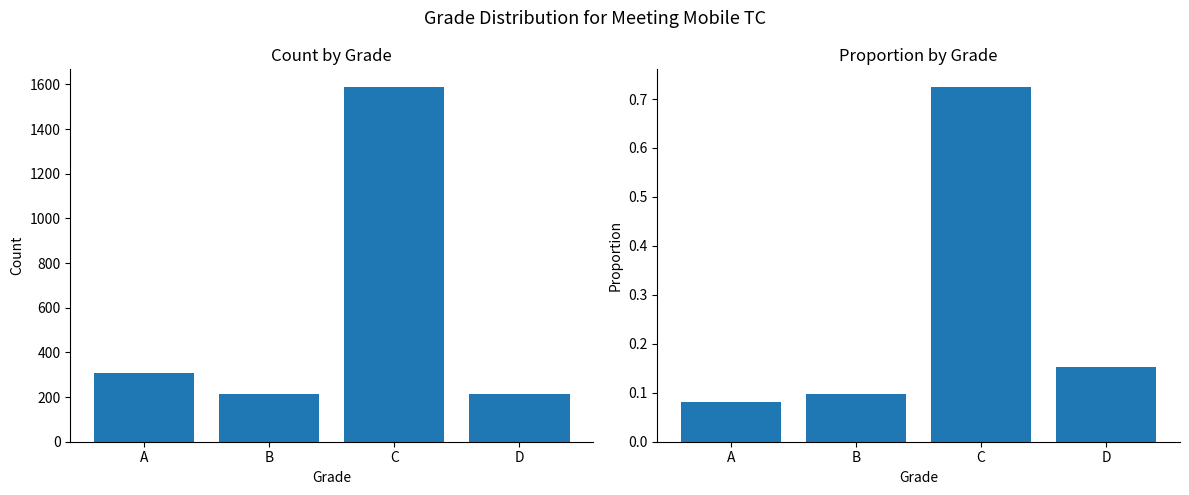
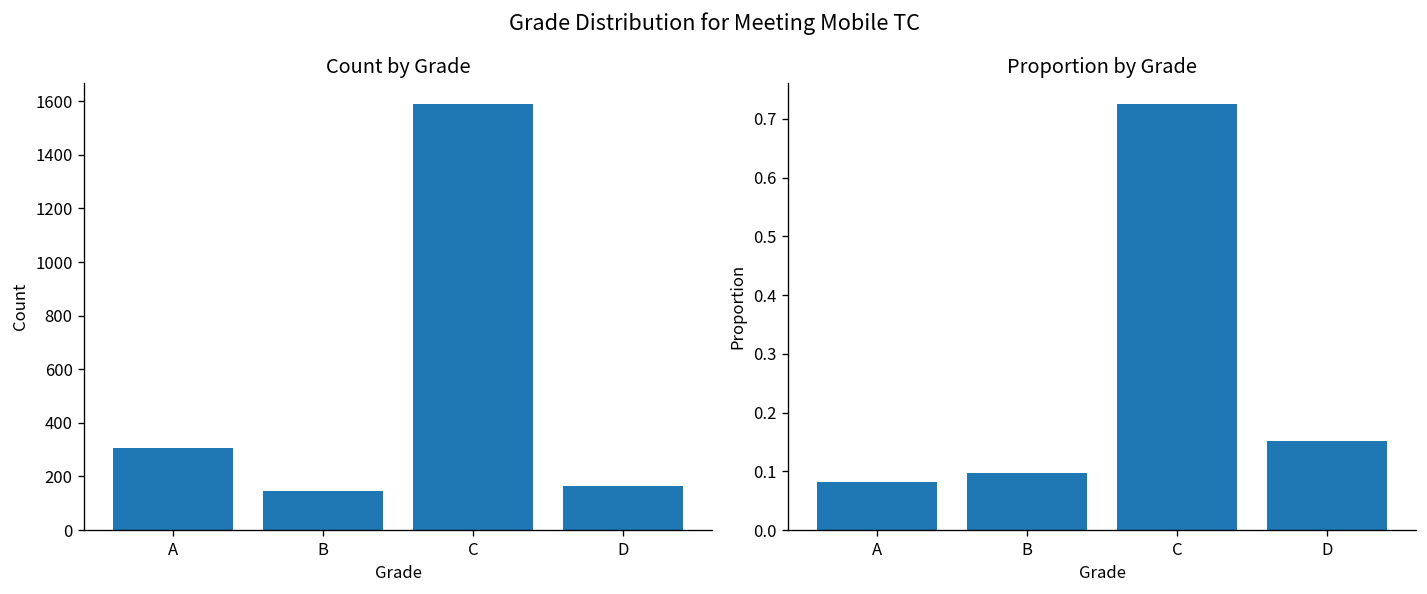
Count by Grade, B: 210 -> 150
Count by Grade, D: 210 -> 160
